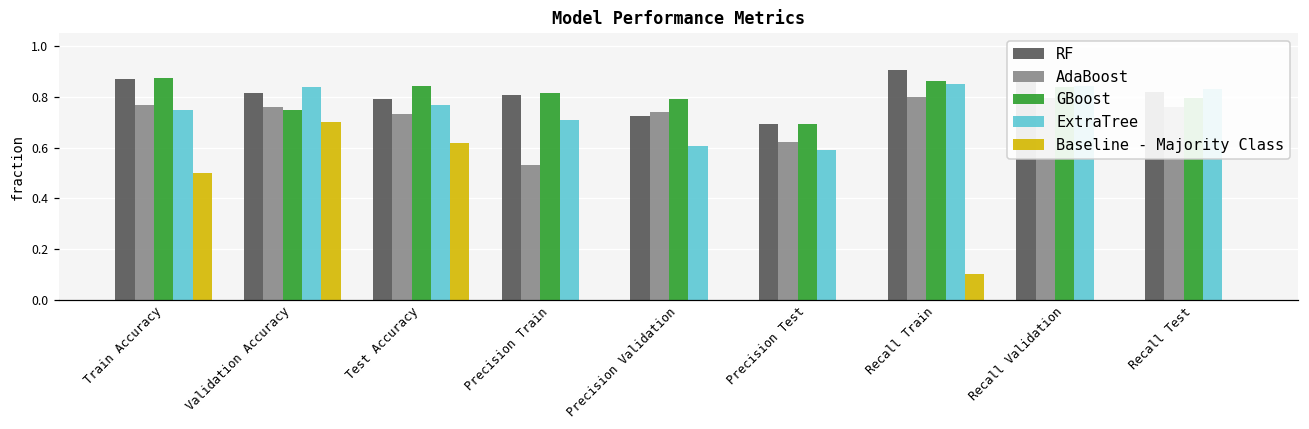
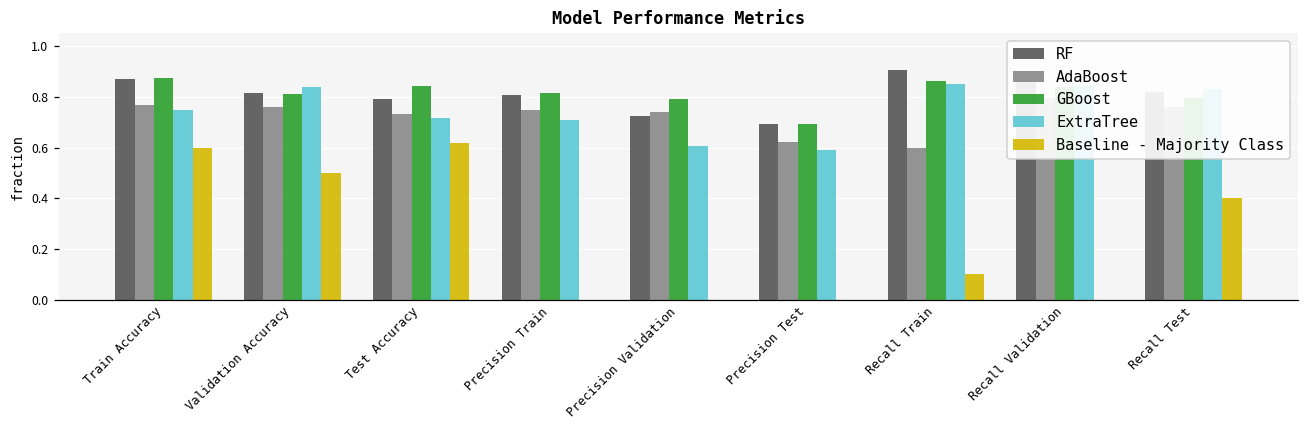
Baseline - Majority Class, Train Accuracy: 0.5 -> 0.6
GBoost, Validation Accuracy: 0.75 -> 0.81
Baseline - Majority Class, Validation Accuracy: 0.7 -> 0.5
ExtraTree, Test Accuracy: 0.77 -> 0.72
AdaBoost, Precision Train: 0.53 -> 0.75
AdaBoost, Recall Train: 0.8 -> 0.6
Baseline - Majority Class, Recall Test: 0.0 -> 0.4
